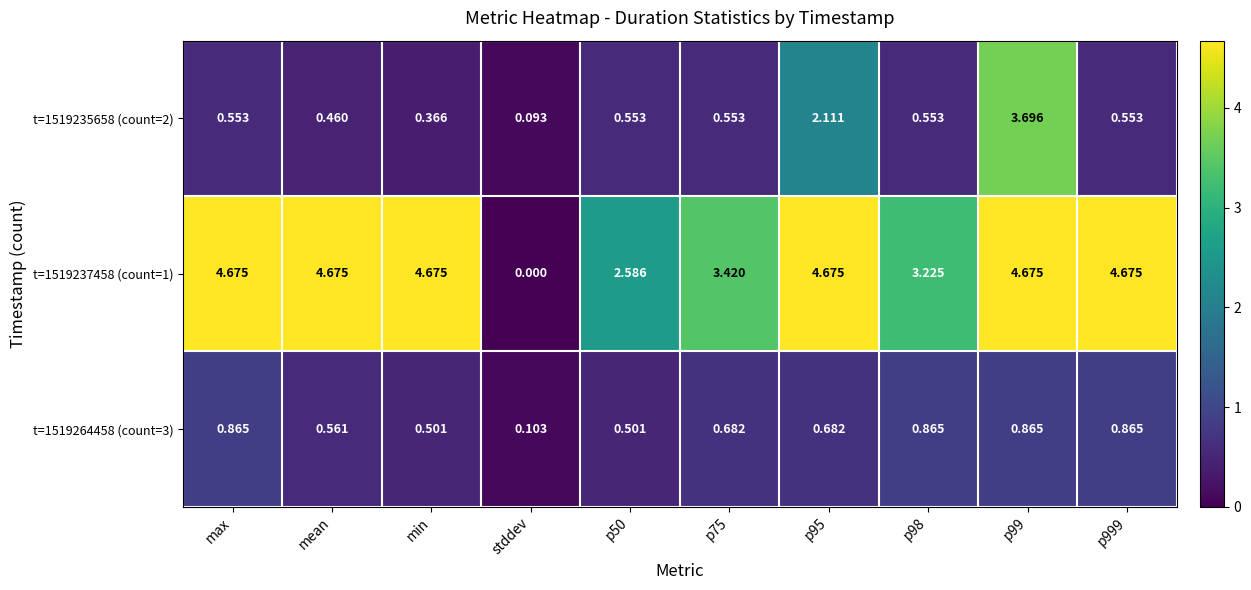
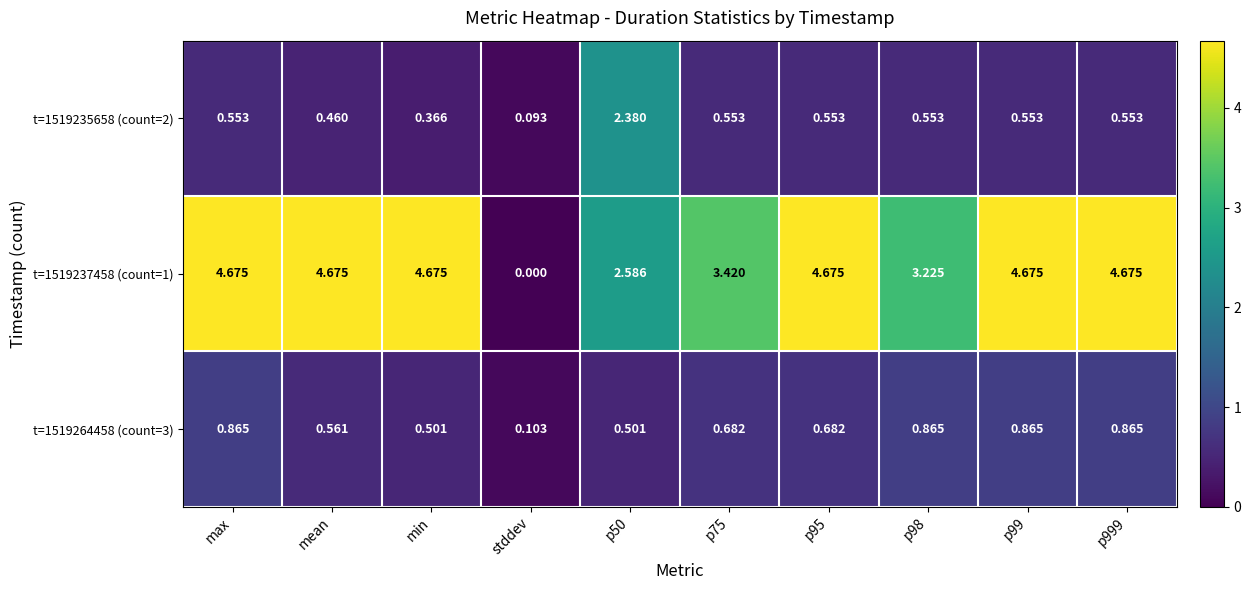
t=1519235658 (count=2), p50: 0.553 -> 2.380
t=1519235658 (count=2), p95: 2.111 -> 0.553
t=1519235658 (count=2), p99: 3.696 -> 0.553
